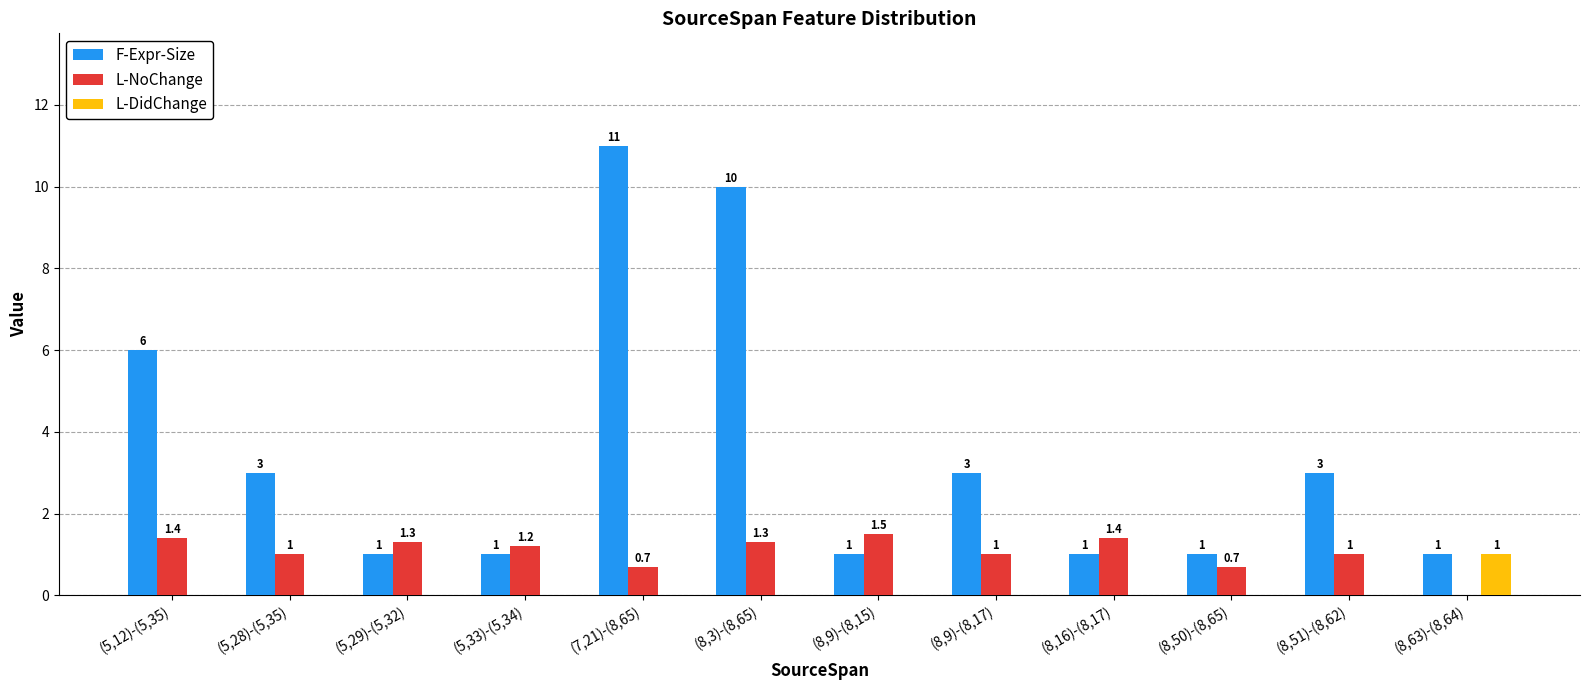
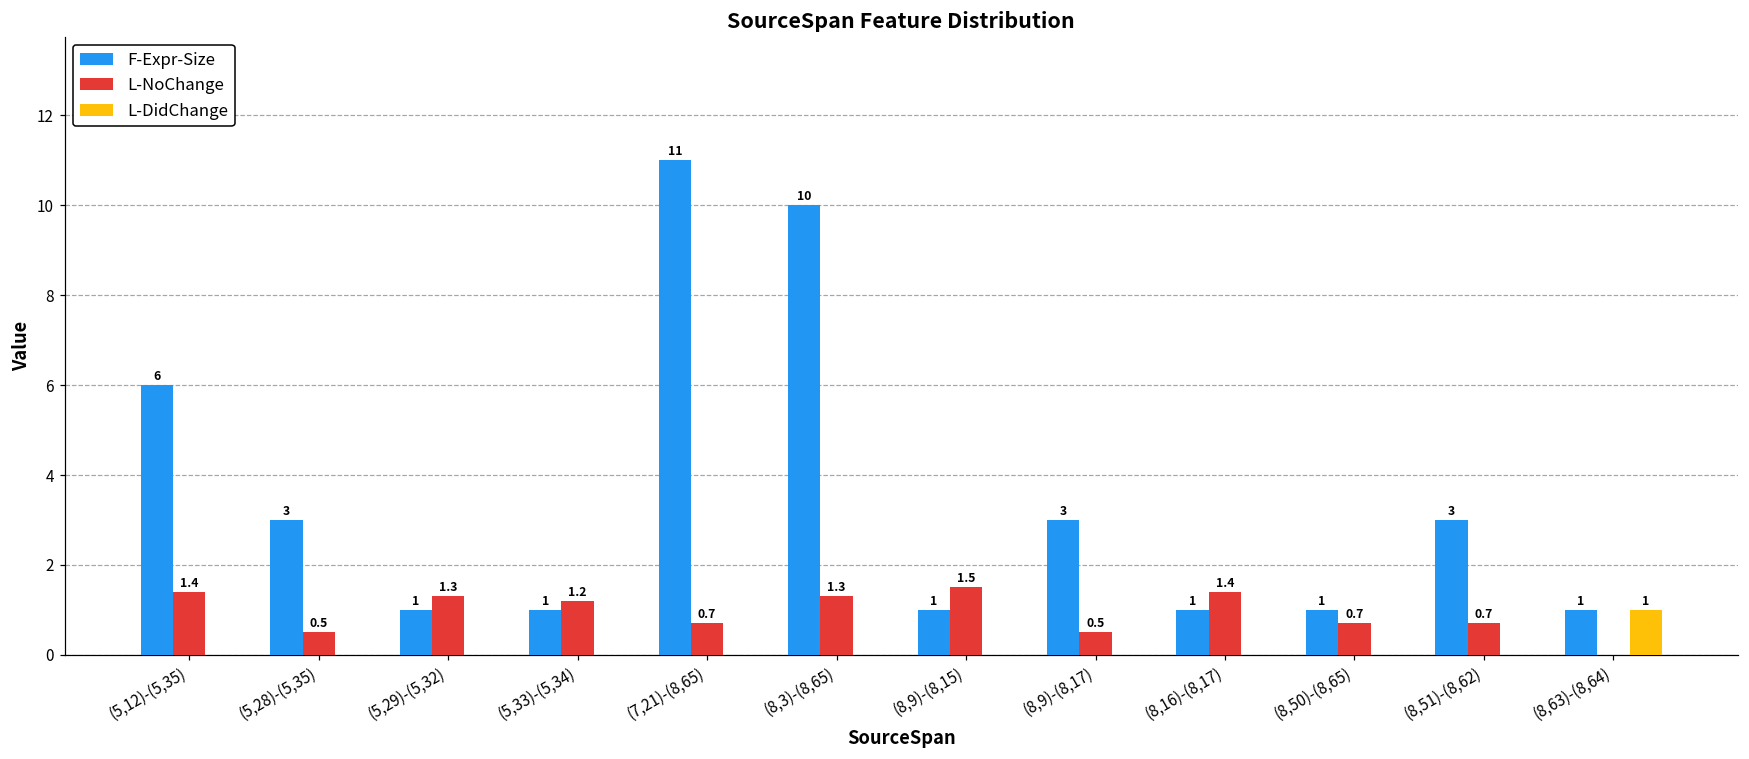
L-NoChange, (5,28)-(5,35): 1 -> 0.5
L-NoChange, (8,9)-(8,17): 1 -> 0.5
L-NoChange, (8,51)-(8,62): 1 -> 0.7
